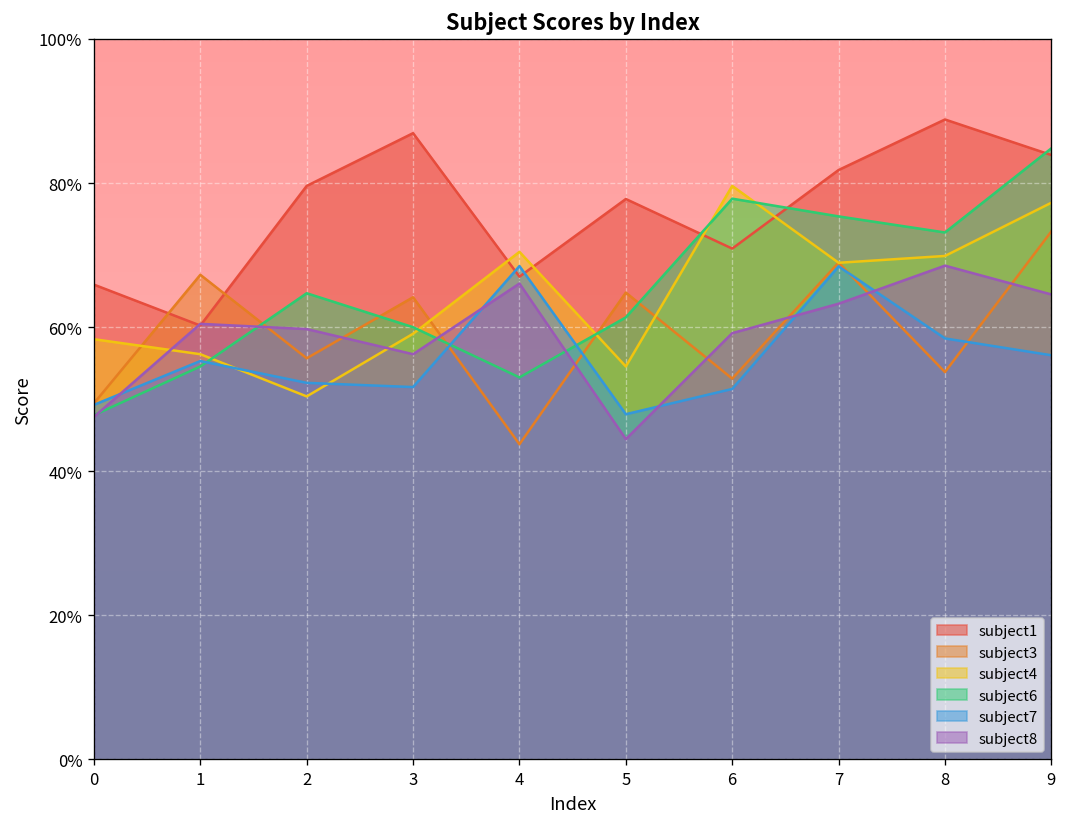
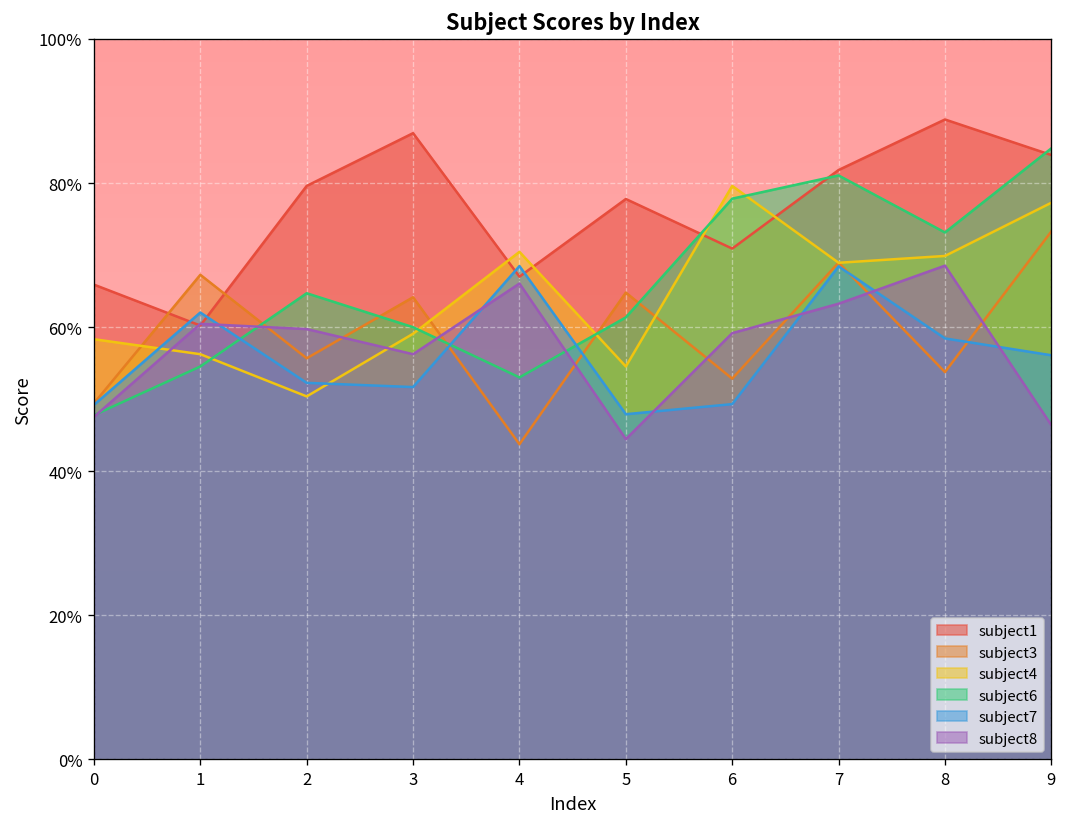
subject7, 1: 55% -> 62%
subject7, 6: 51% -> 49%
subject6, 7: 75% -> 81%
subject8, 9: 65% -> 46%
